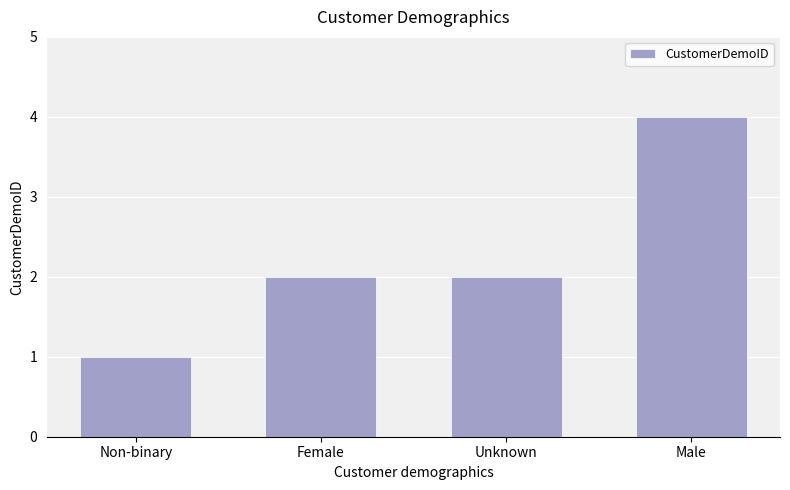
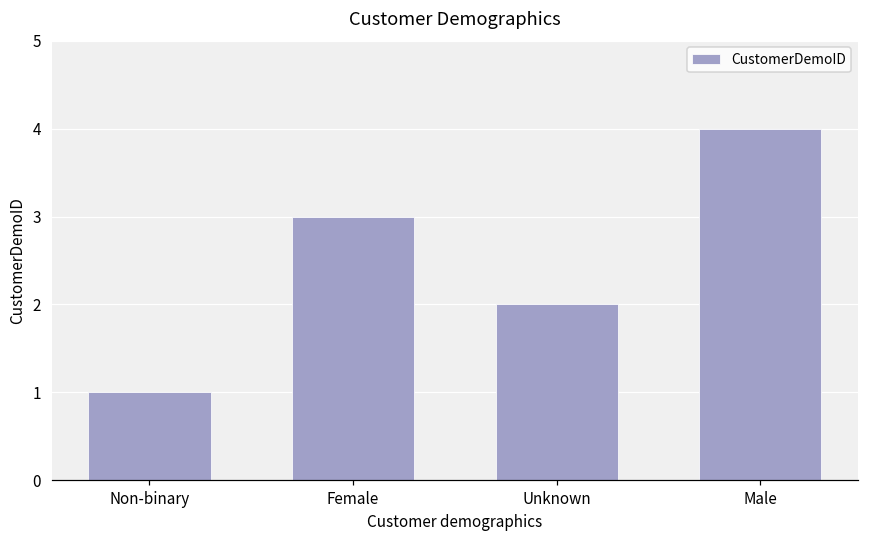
Female: 2 -> 3
